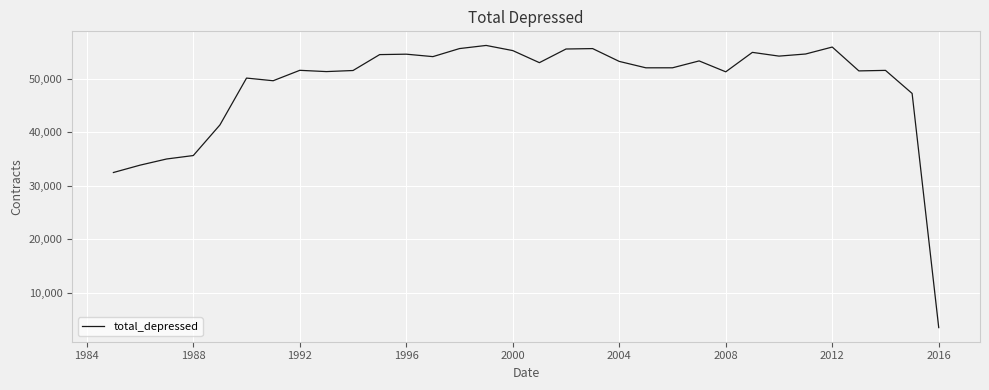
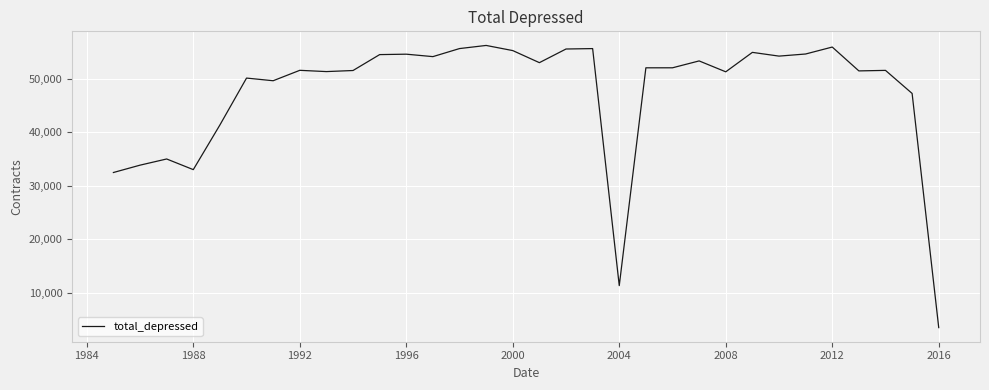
1988: 36,000 -> 33,000
2004: 53,000 -> 11,000
